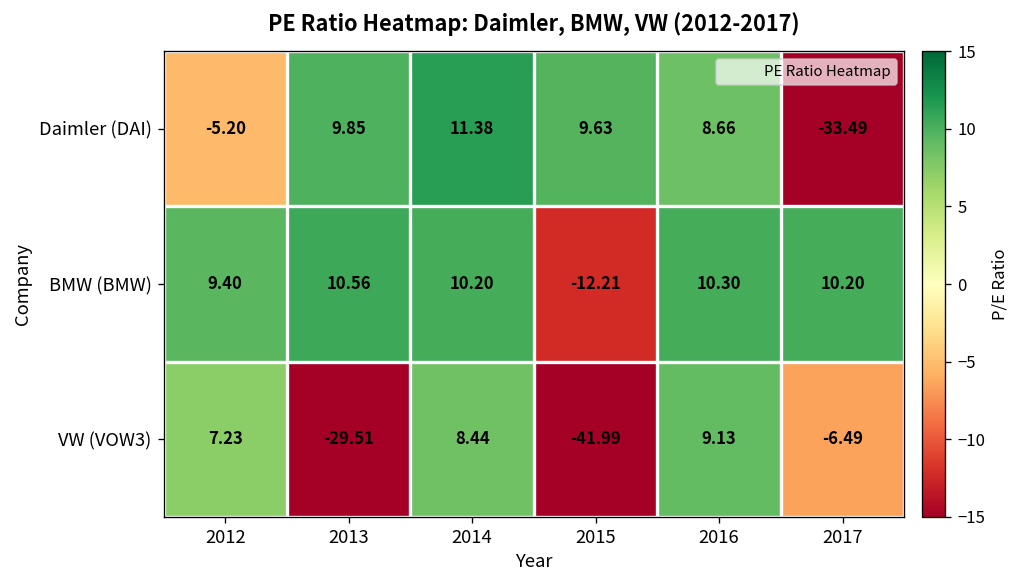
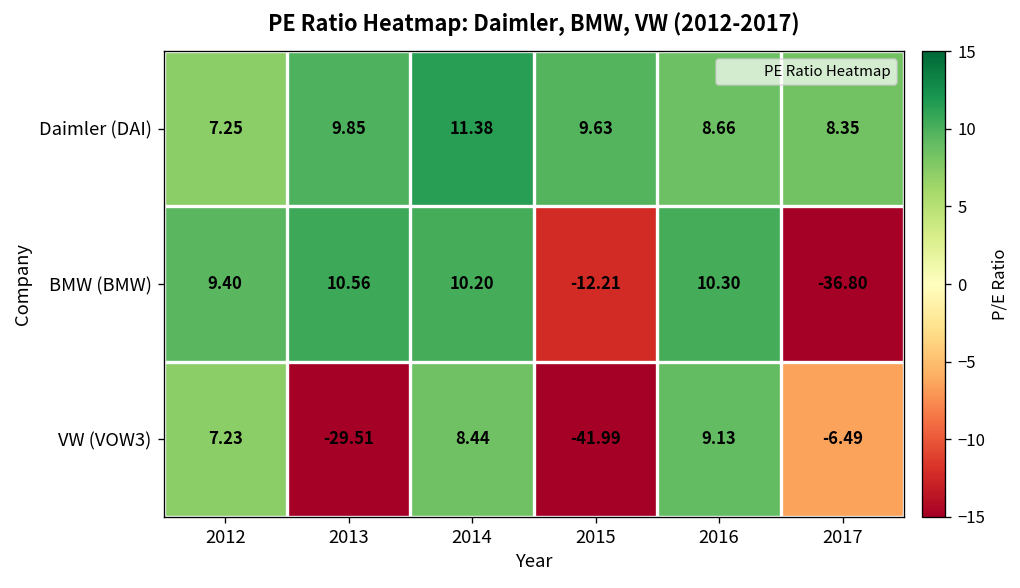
Daimler (DAI), 2012: -5.20 -> 7.25
Daimler (DAI), 2017: -33.49 -> 8.35
BMW (BMW), 2017: 10.20 -> -36.80
